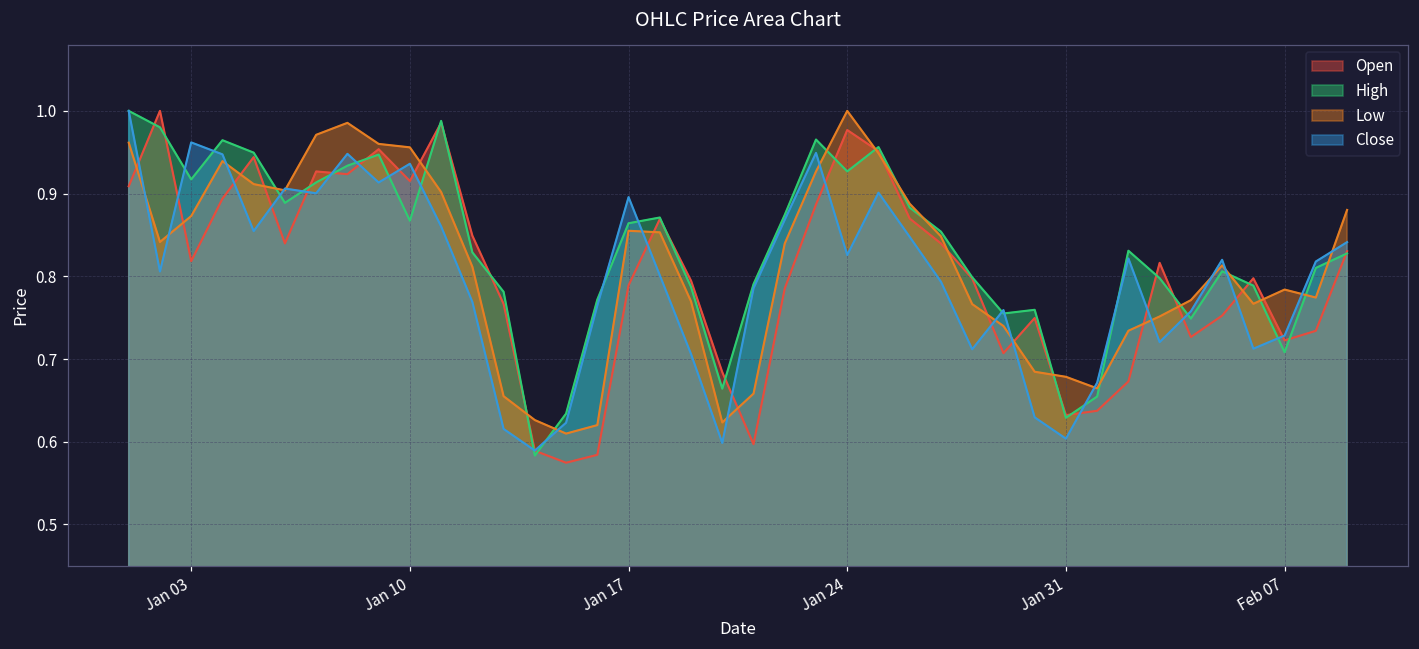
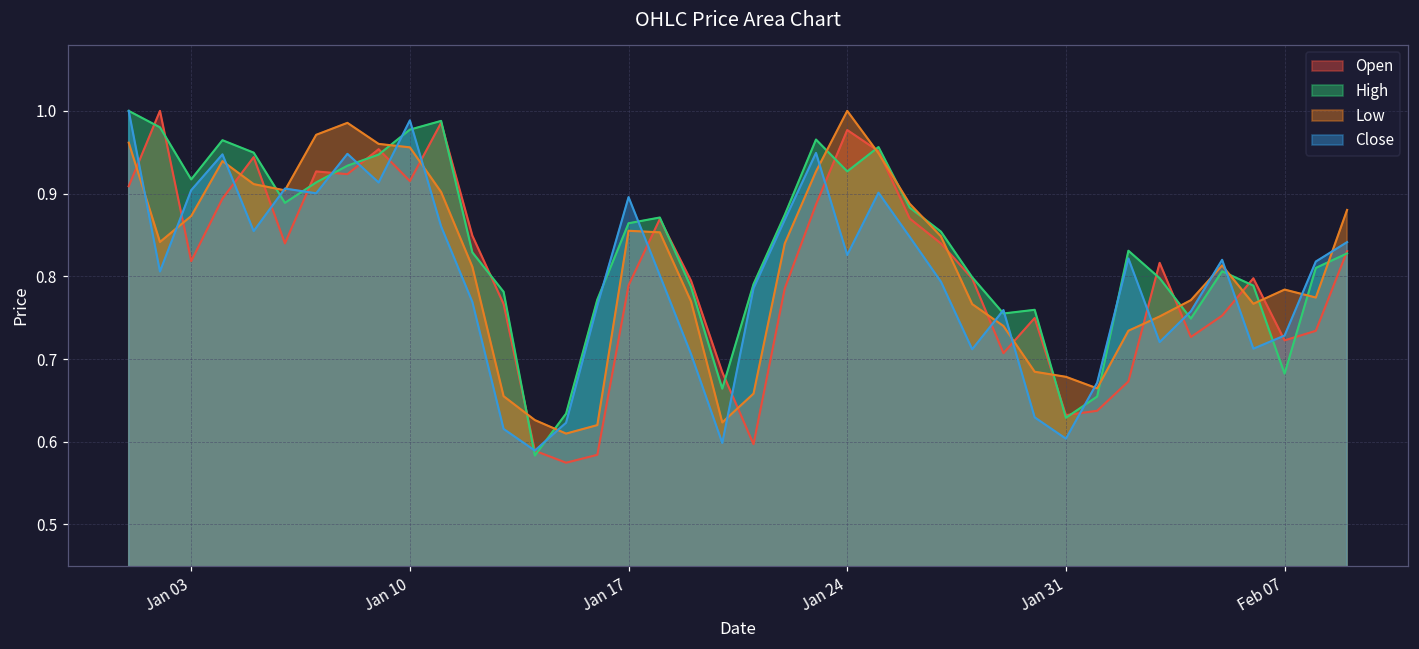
Close, Jan 03: 0.96 -> 0.90
High, Jan 10: 0.87 -> 0.98
Close, Jan 10: 0.94 -> 0.99
High, Feb 07: 0.71 -> 0.68
